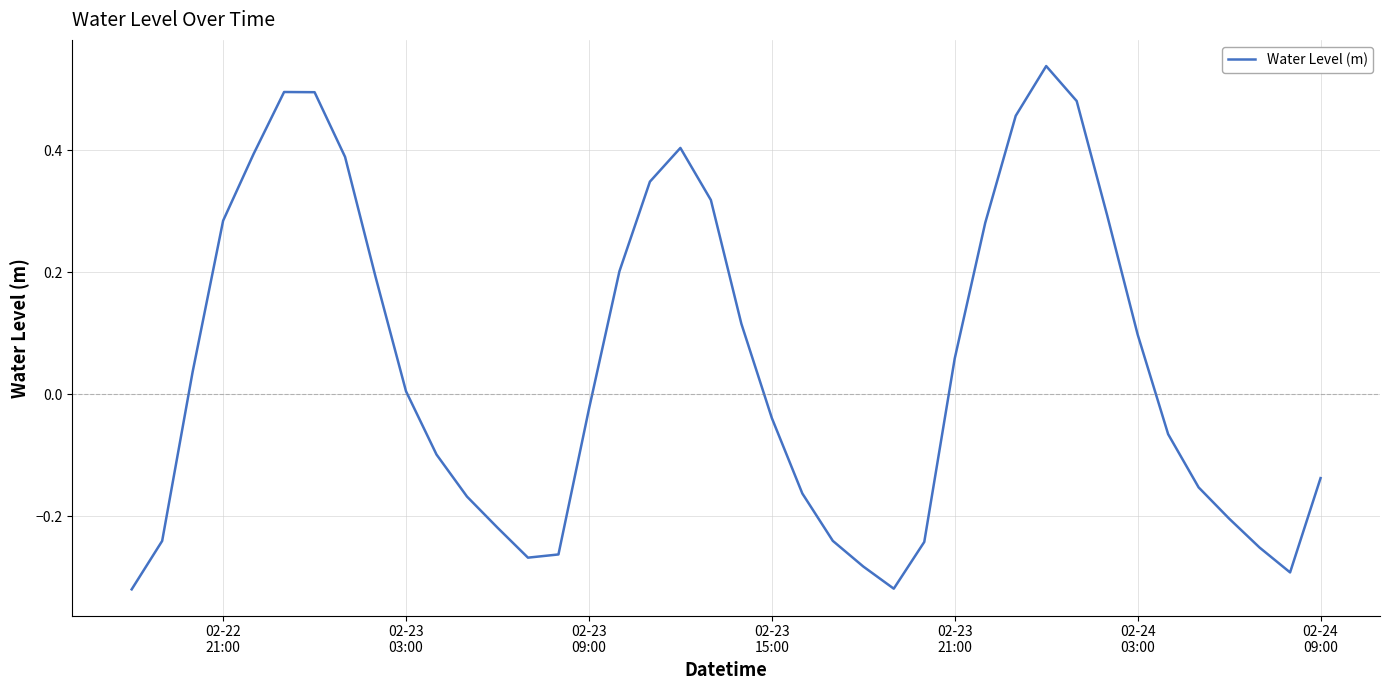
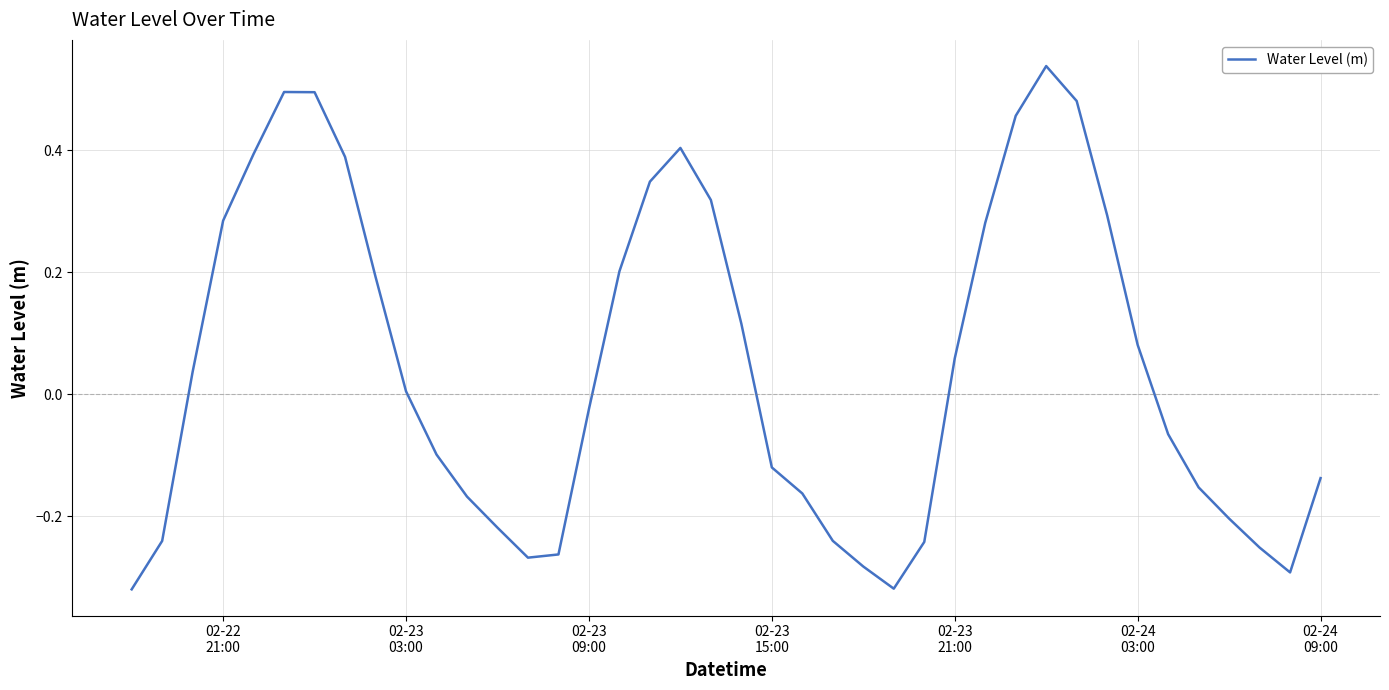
02-23 15:00: -0.04 -> -0.12
02-24 03:00: 0.10 -> 0.08
